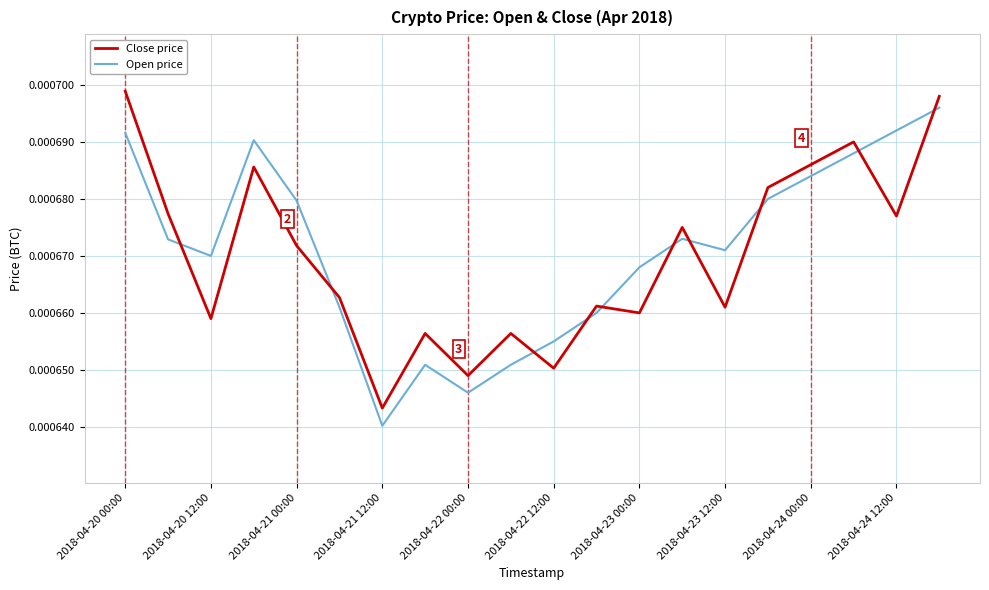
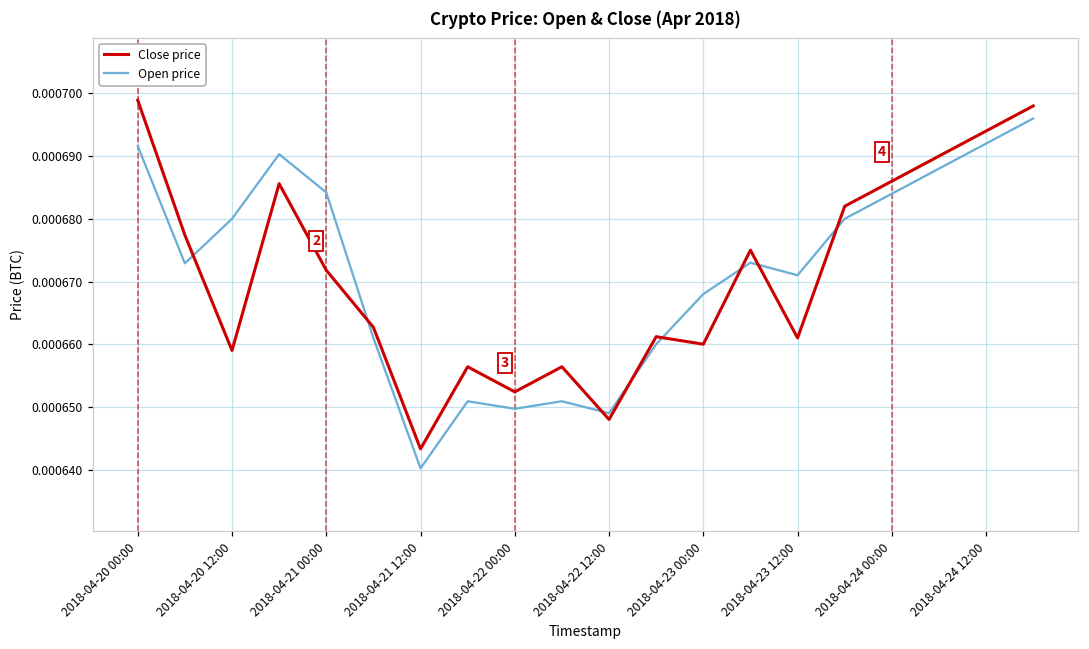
Open price, 2018-04-20 12:00: 0.00067 -> 0.00068
Open price, 2018-04-21 00:00: 0.000680 -> 0.000684
Close price, 2018-04-22 00:00: 0.000649 -> 0.000652
Open price, 2018-04-22 00:00: 0.000646 -> 0.000650
Close price, 2018-04-22 12:00: 0.000650 -> 0.000648
Open price, 2018-04-22 12:00: 0.000655 -> 0.000649
Close price, 2018-04-24 12:00: 0.000677 -> 0.000694
